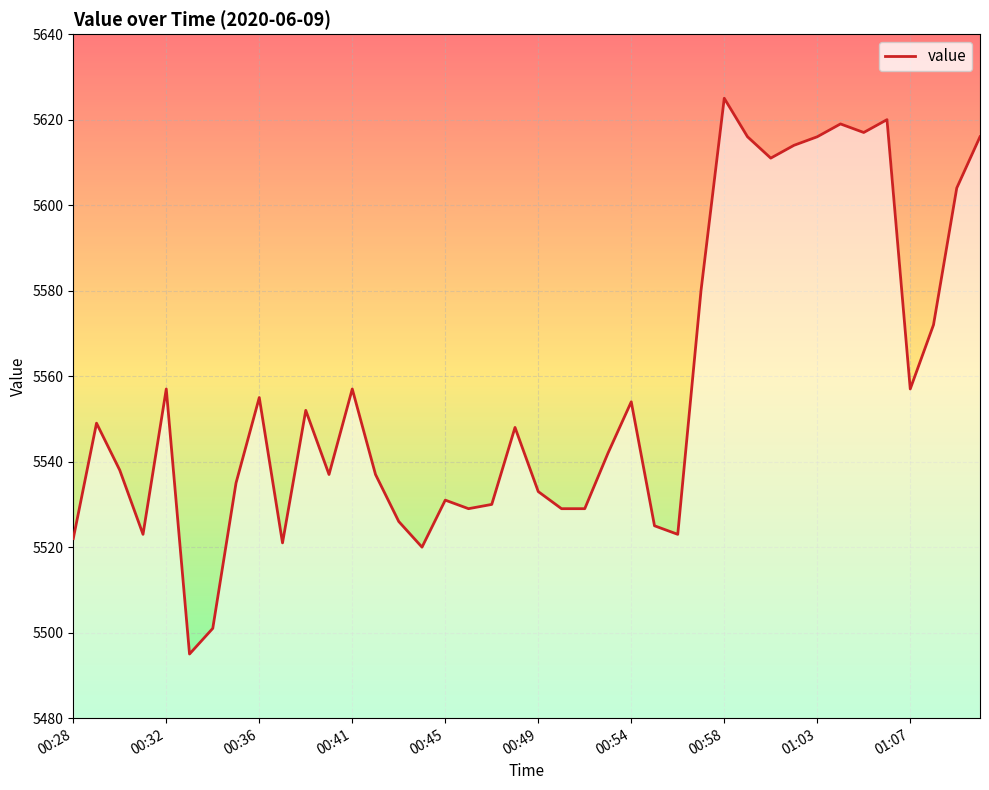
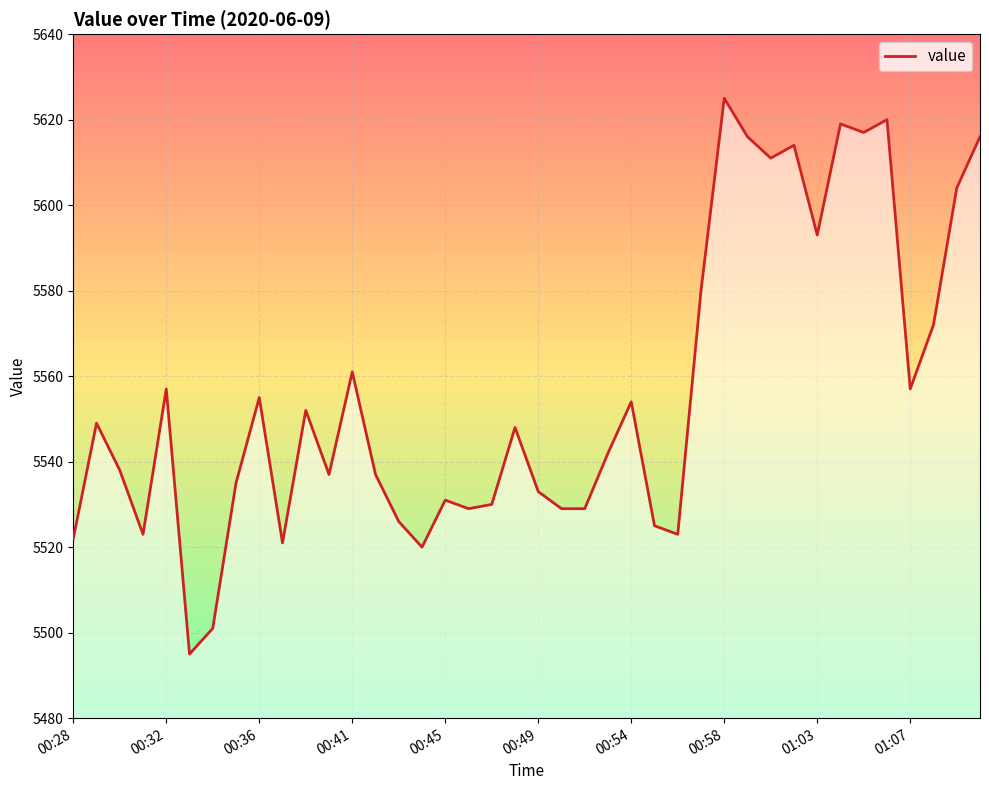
00:41: 5557 -> 5561
01:03: 5616 -> 5593
